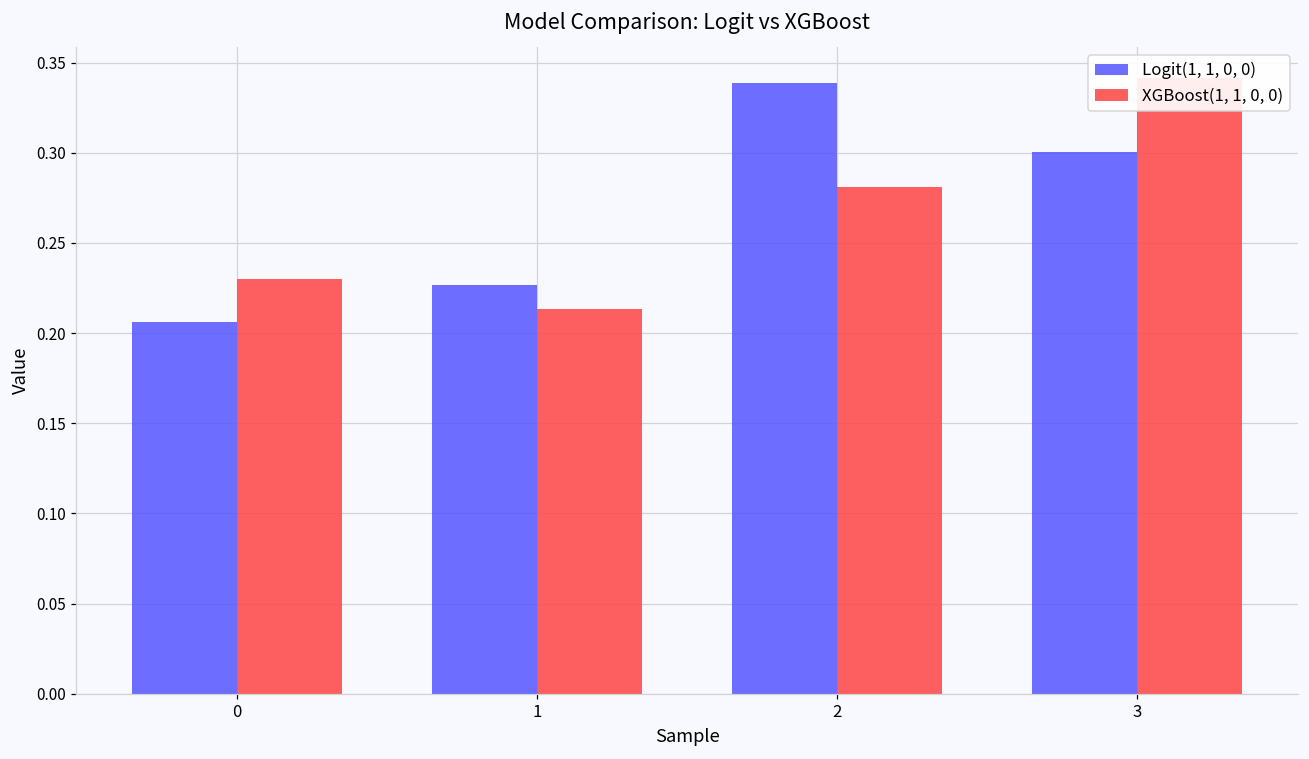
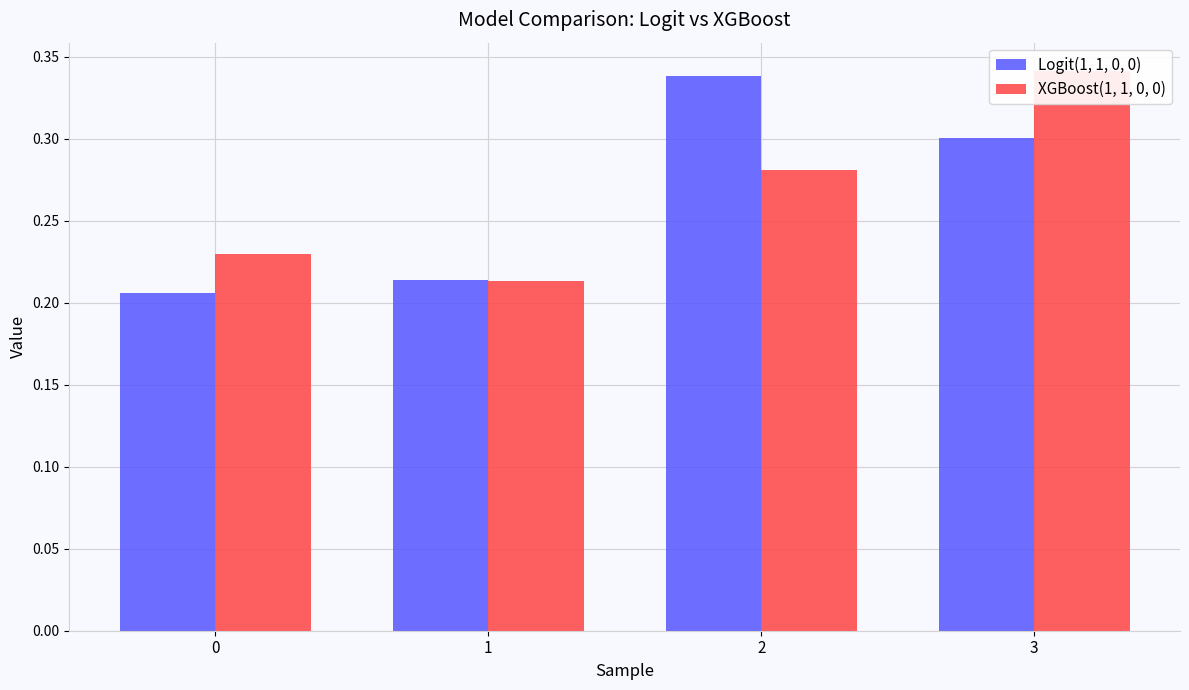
Logit(1, 1, 0, 0), 1: 0.227 -> 0.214
